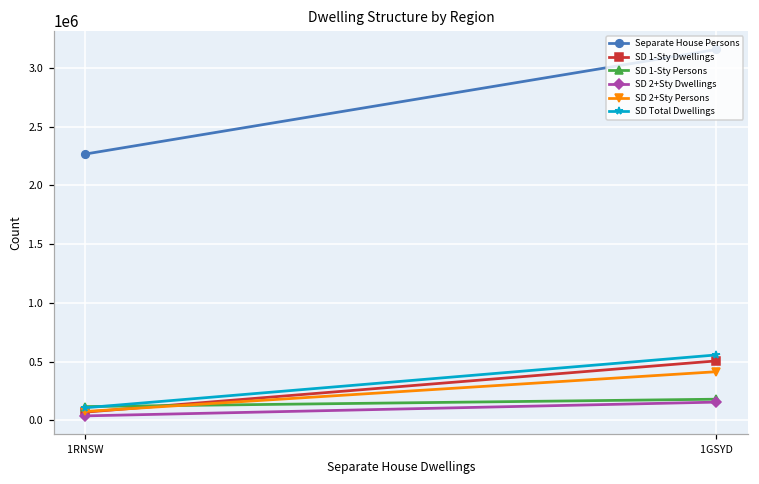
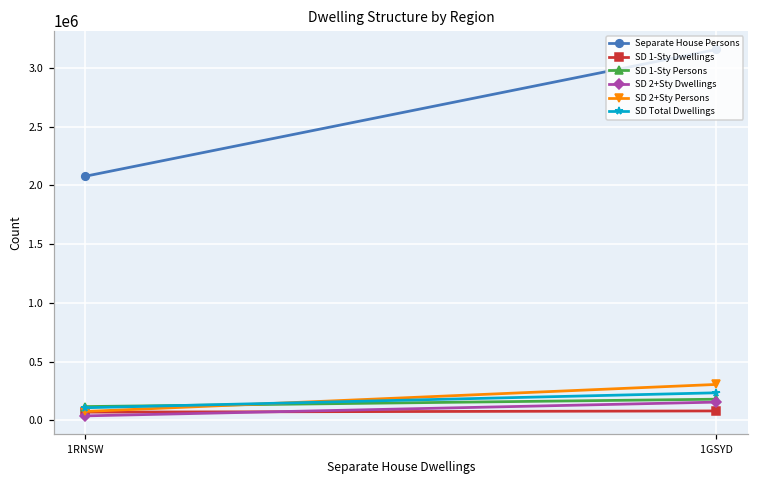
Separate House Persons, 1RNSW: 2270000 -> 2080000
SD 1-Sty Dwellings, 1GSYD: 510000 -> 80000
SD 2+Sty Persons, 1GSYD: 410000 -> 310000
SD Total Dwellings, 1GSYD: 560000 -> 230000
